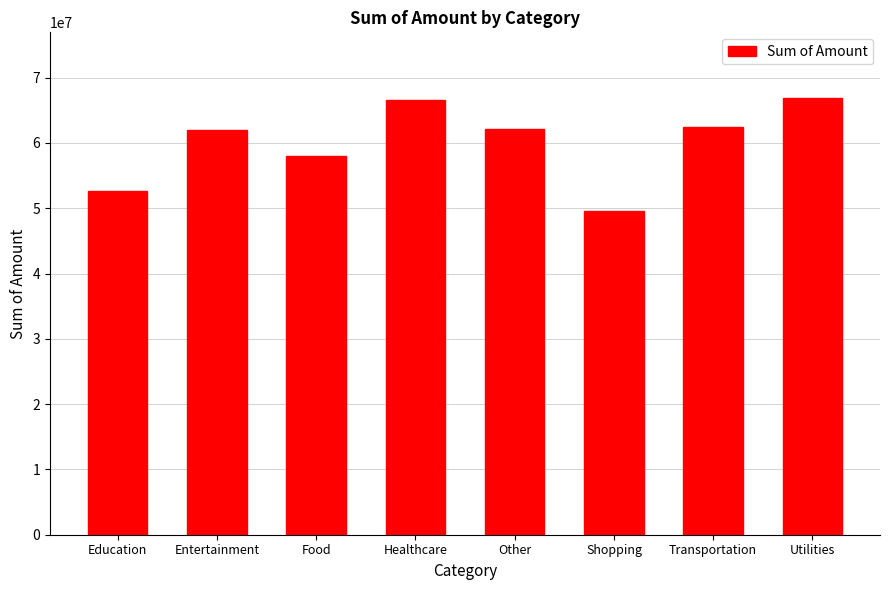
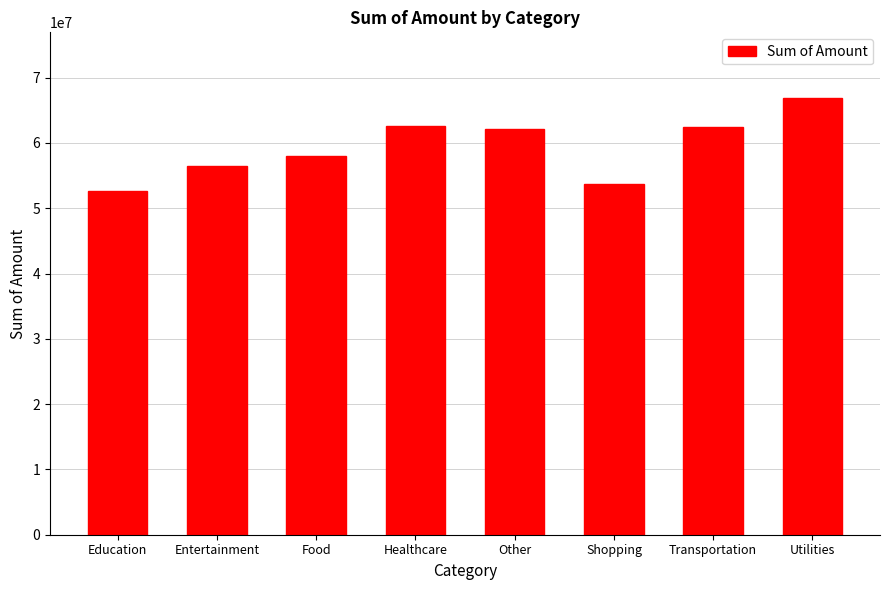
Entertainment: 62000000 -> 56000000
Healthcare: 67000000 -> 63000000
Shopping: 50000000 -> 54000000
